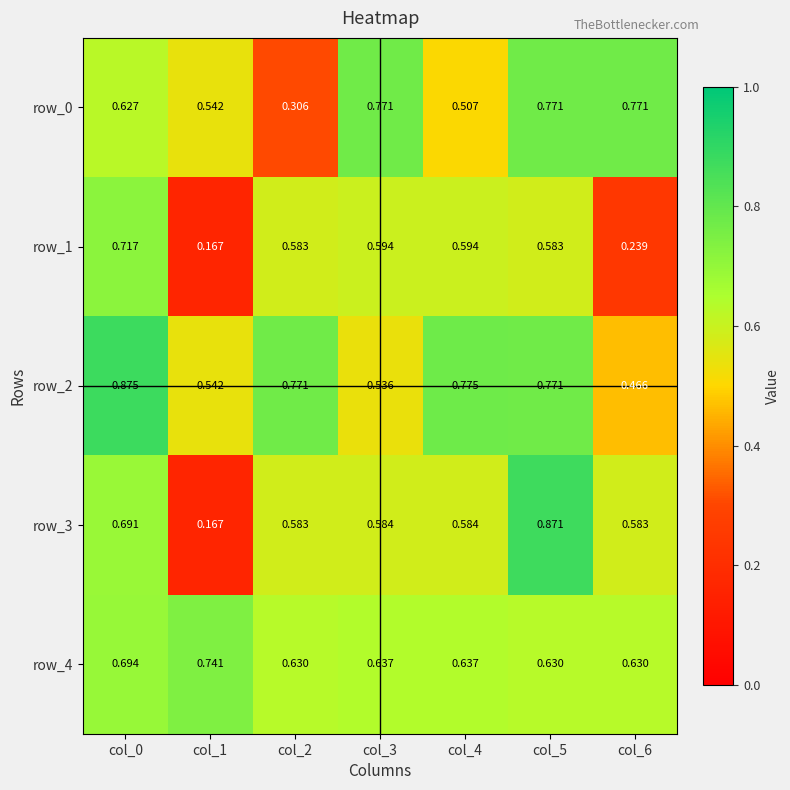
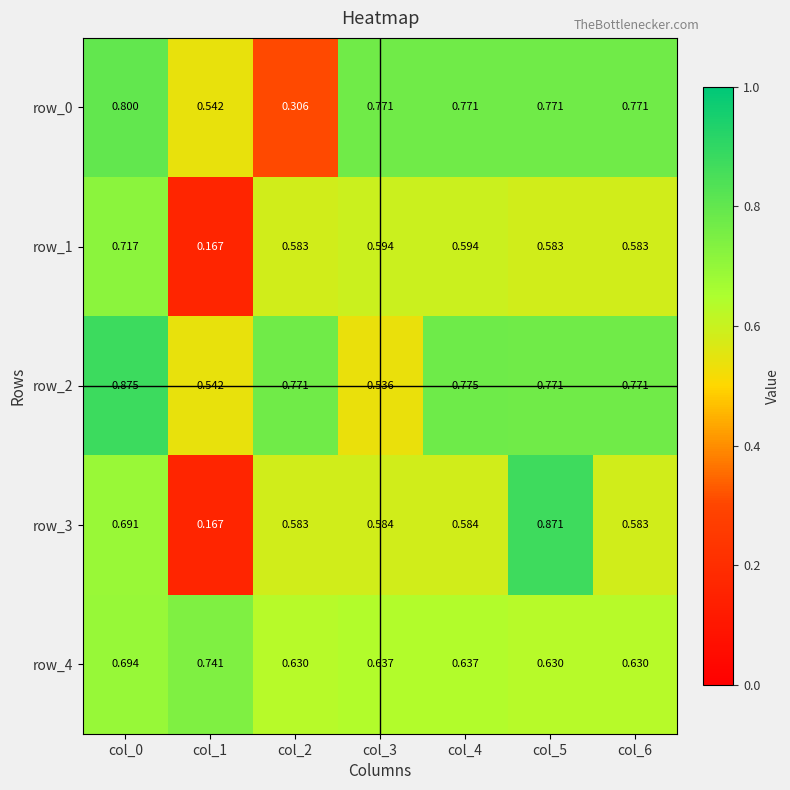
row_0, col_0: 0.627 -> 0.800
row_0, col_4: 0.507 -> 0.771
row_1, col_6: 0.239 -> 0.583
row_2, col_6: 0.466 -> 0.771
